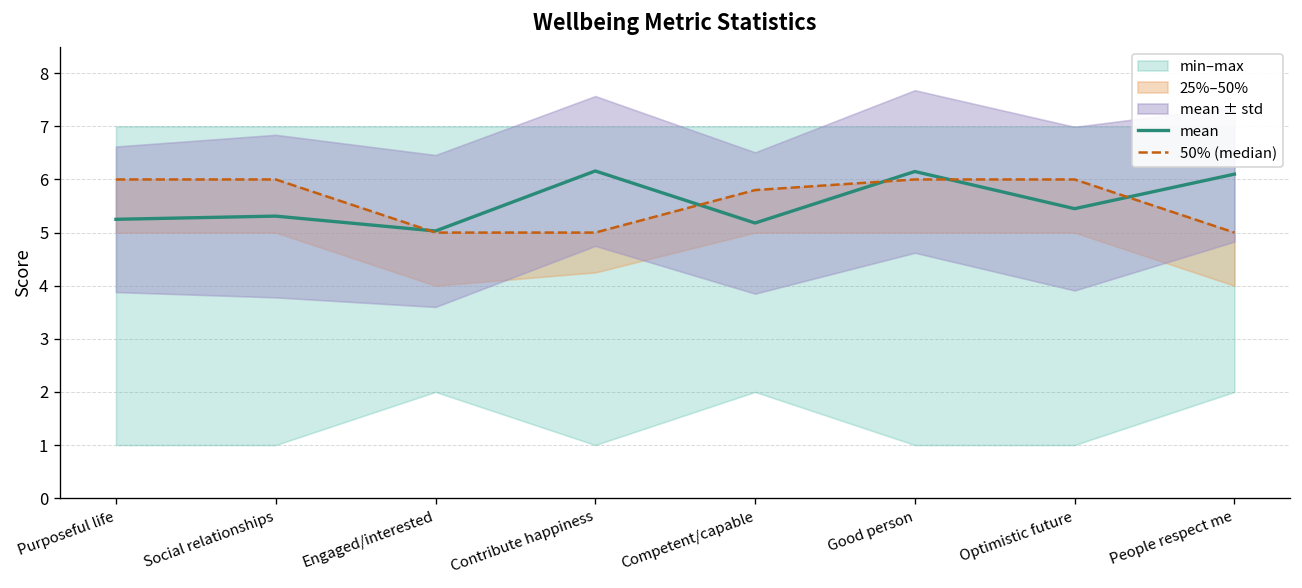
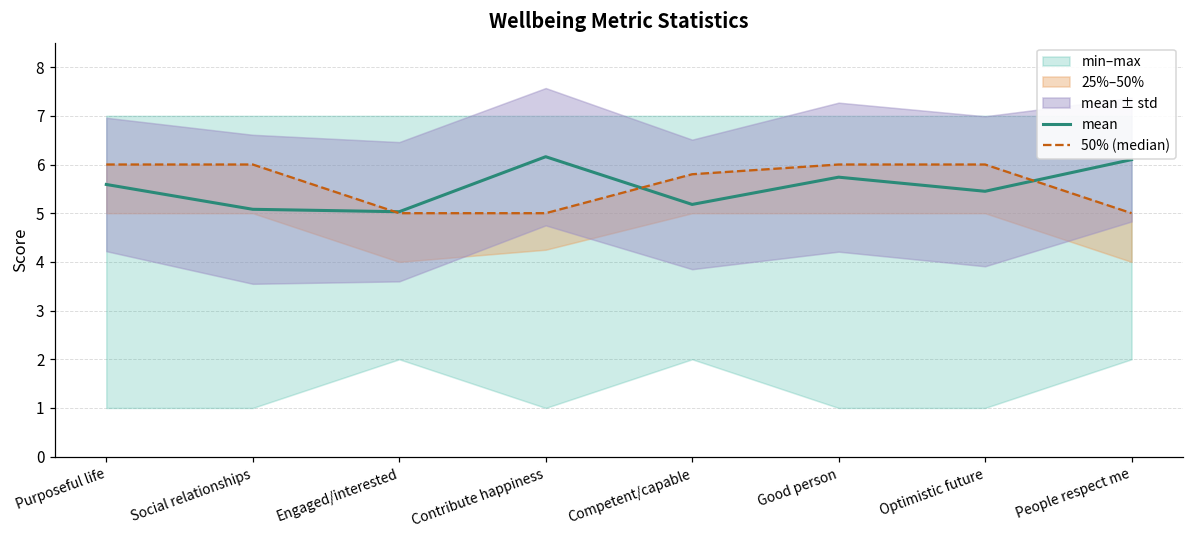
mean, Purposeful life: 5.3 -> 5.6
mean, Social relationships: 5.3 -> 5.1
mean, Good person: 6.2 -> 5.7
